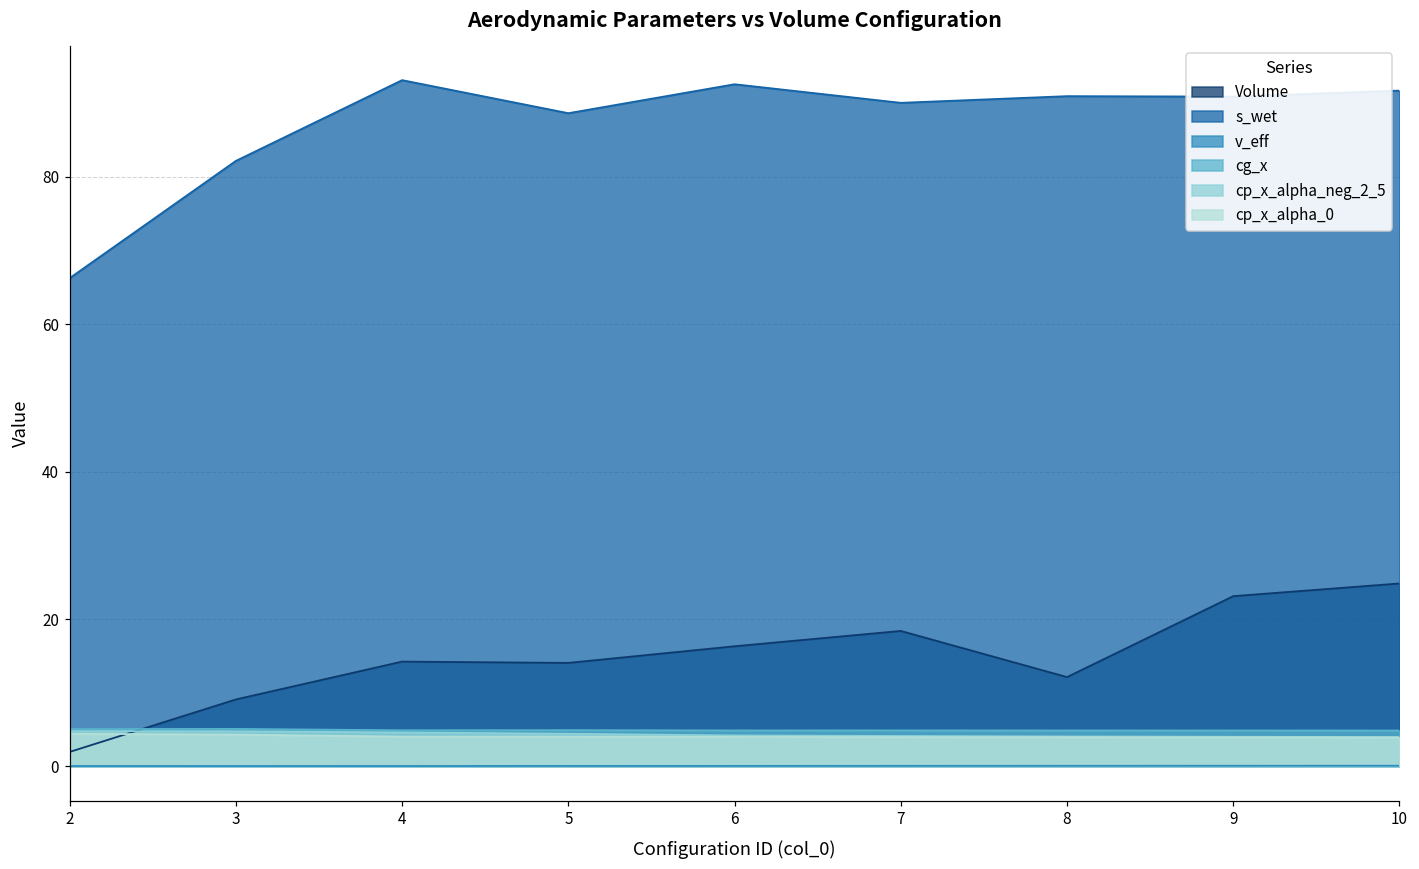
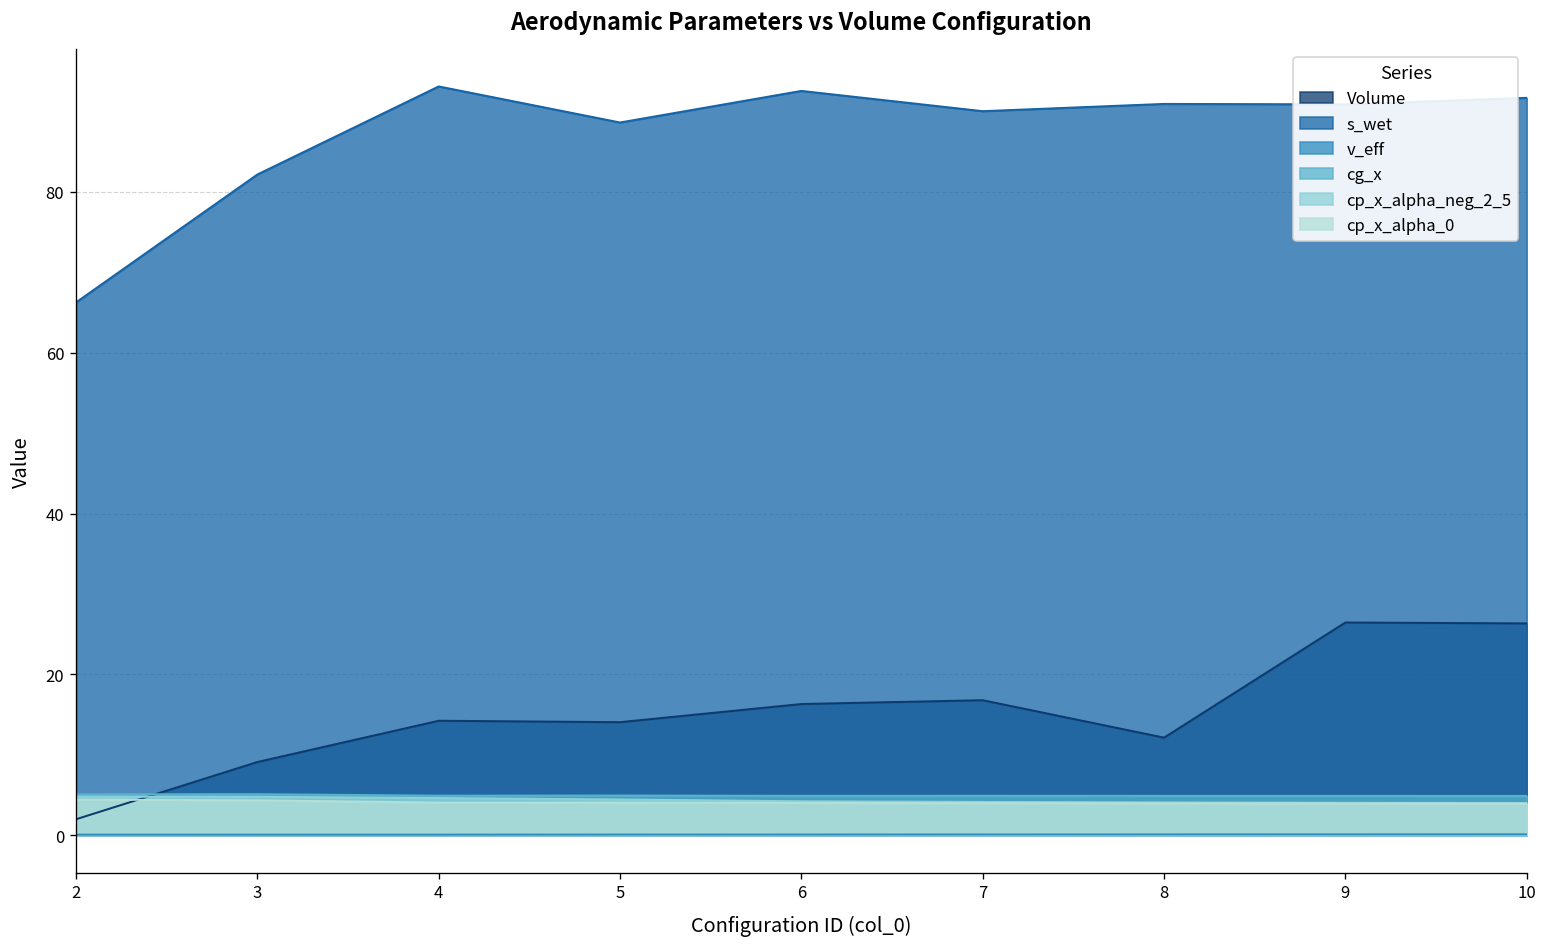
Volume, 7: 18 -> 17
Volume, 9: 23 -> 26
Volume, 10: 25 -> 26
